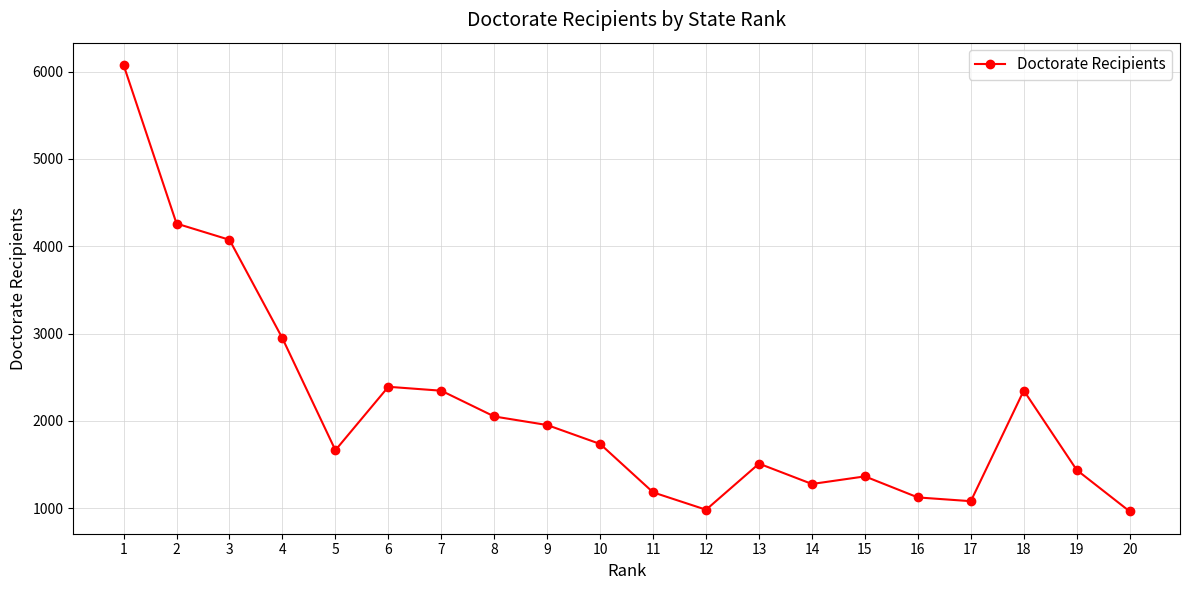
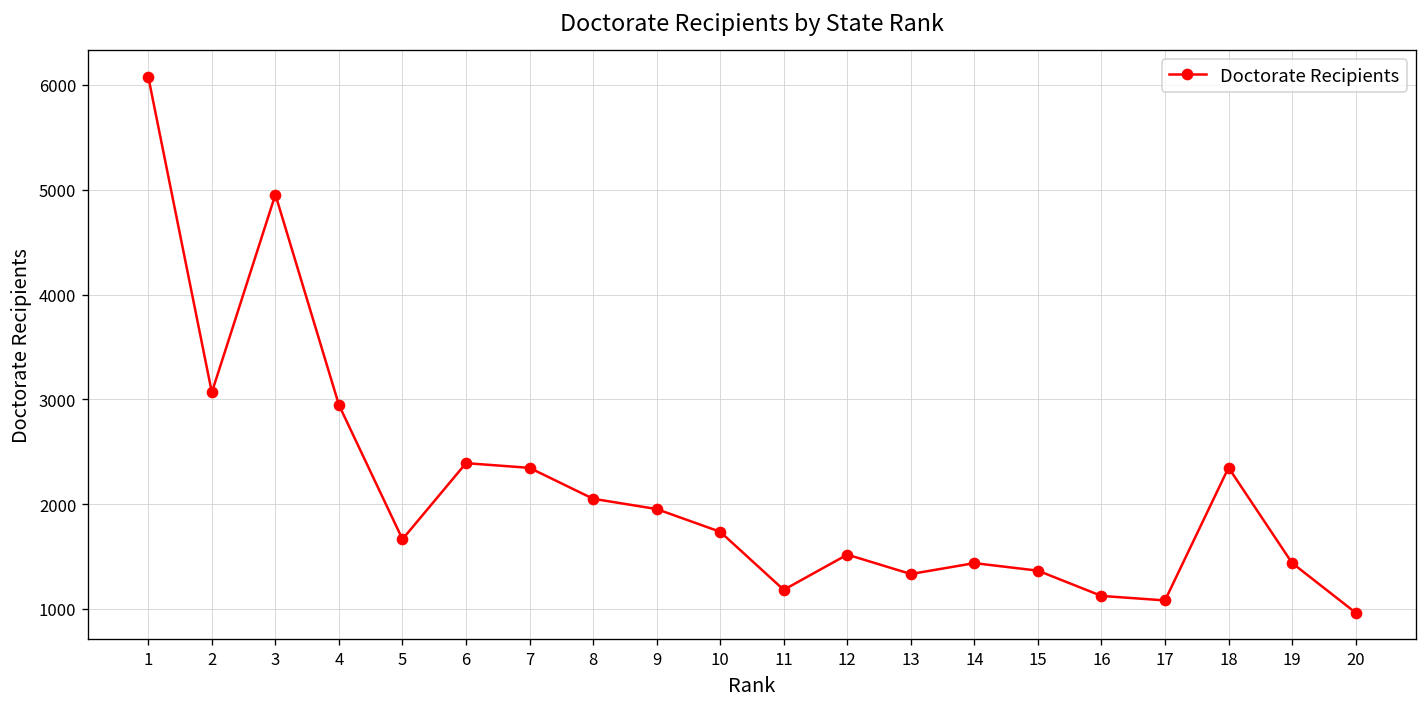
2: 4300 -> 3100
3: 4100 -> 5000
12: 1000 -> 1500
13: 1500 -> 1300
14: 1300 -> 1400
